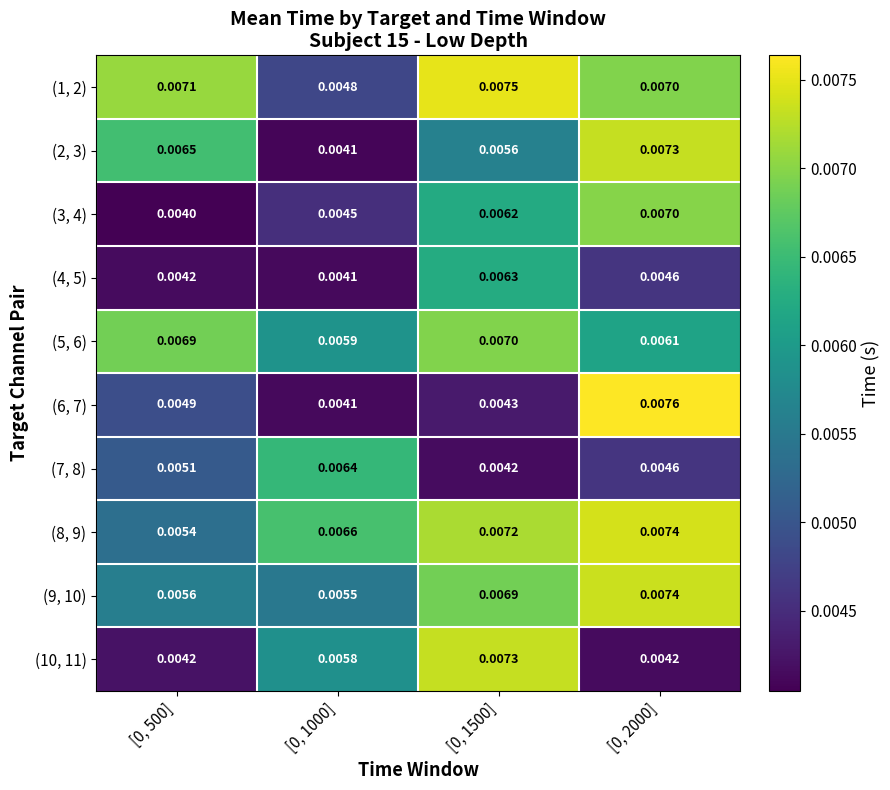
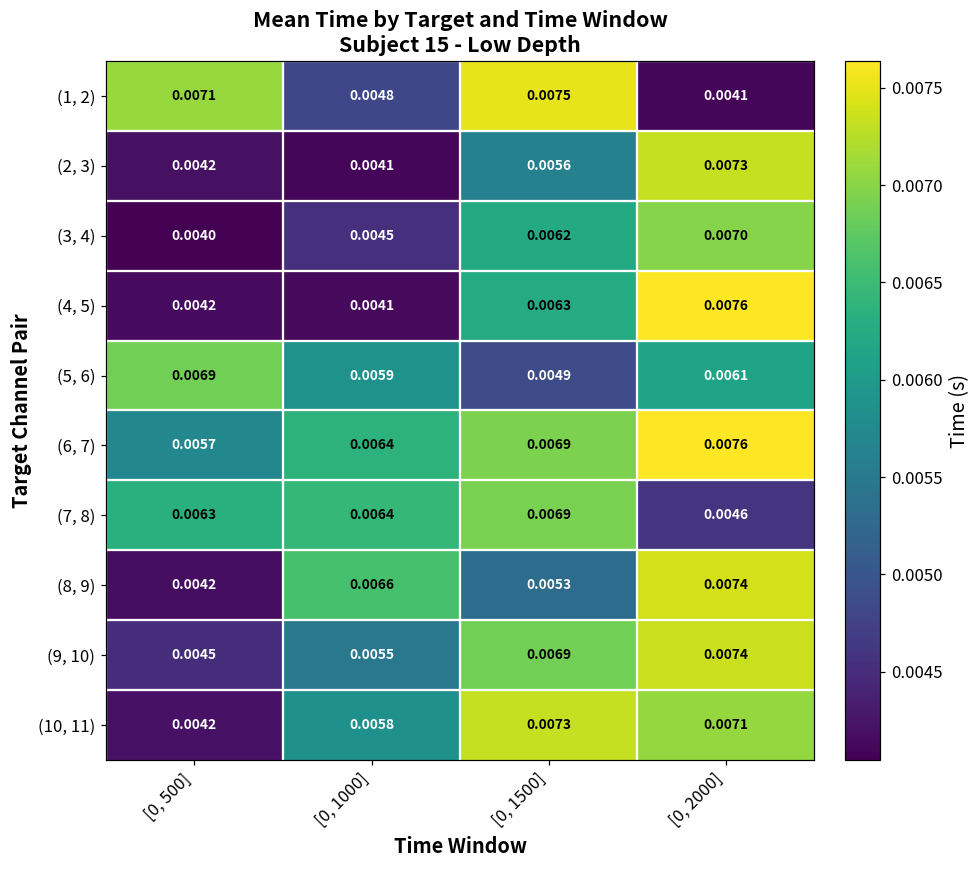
(1, 2), [0, 2000]: 0.0070 -> 0.0041
(2, 3), [0, 500]: 0.0065 -> 0.0042
(4, 5), [0, 2000]: 0.0046 -> 0.0076
(5, 6), [0, 1500]: 0.0070 -> 0.0049
(6, 7), [0, 500]: 0.0049 -> 0.0057
(6, 7), [0, 1000]: 0.0041 -> 0.0064
(6, 7), [0, 1500]: 0.0043 -> 0.0069
(7, 8), [0, 500]: 0.0051 -> 0.0063
(7, 8), [0, 1500]: 0.0042 -> 0.0069
(8, 9), [0, 500]: 0.0054 -> 0.0042
(8, 9), [0, 1500]: 0.0072 -> 0.0053
(9, 10), [0, 500]: 0.0056 -> 0.0045
(10, 11), [0, 2000]: 0.0042 -> 0.0071
